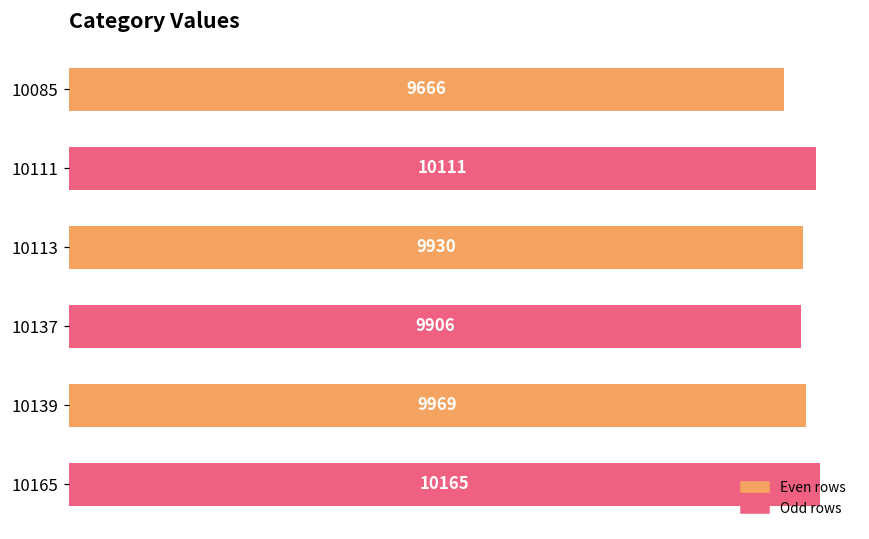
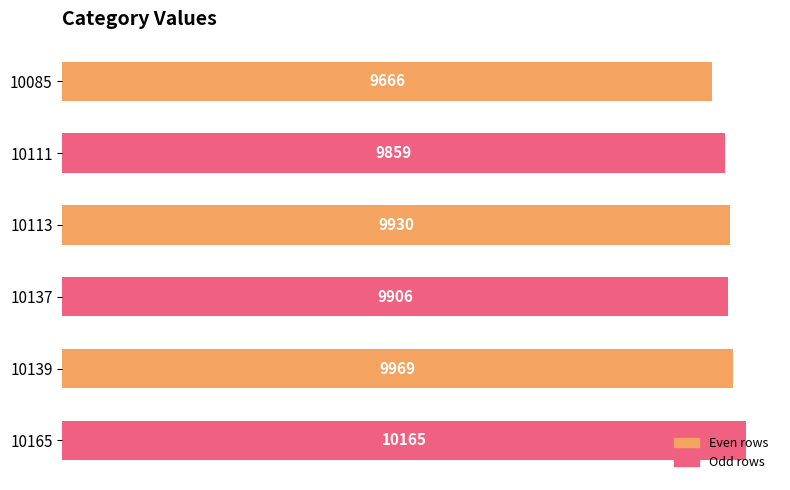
10111: 10111 -> 9859
